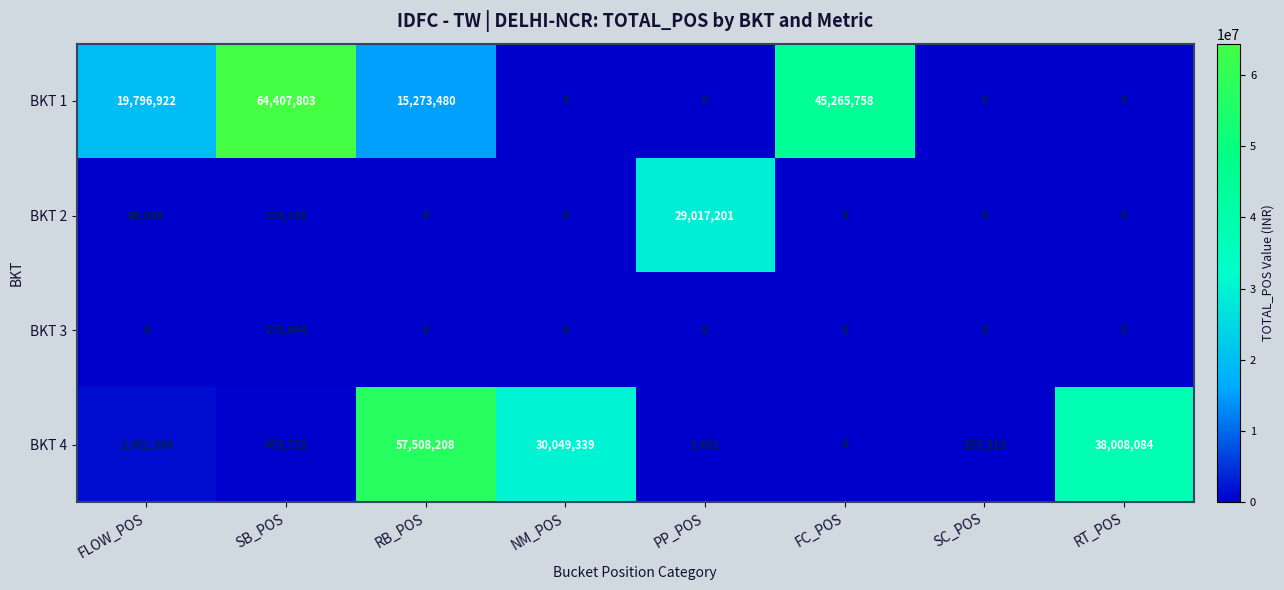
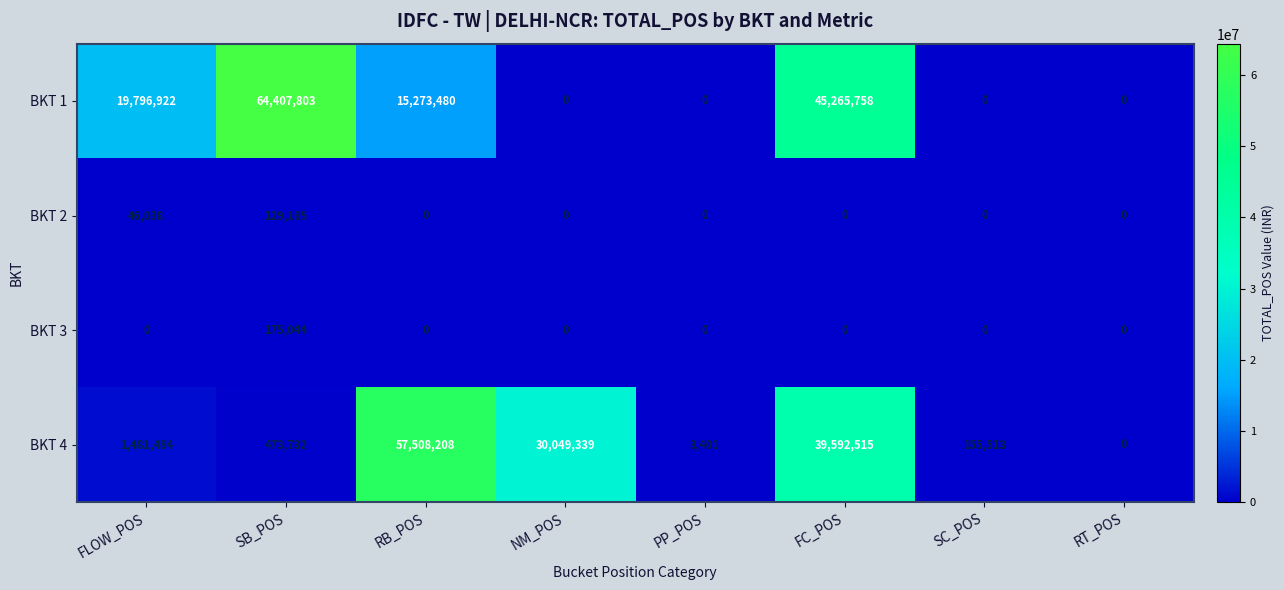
BKT 2, PP_POS: 29,017,201 -> 0
BKT 4, FC_POS: 0 -> 39,592,515
BKT 4, RT_POS: 38,008,084 -> 0
